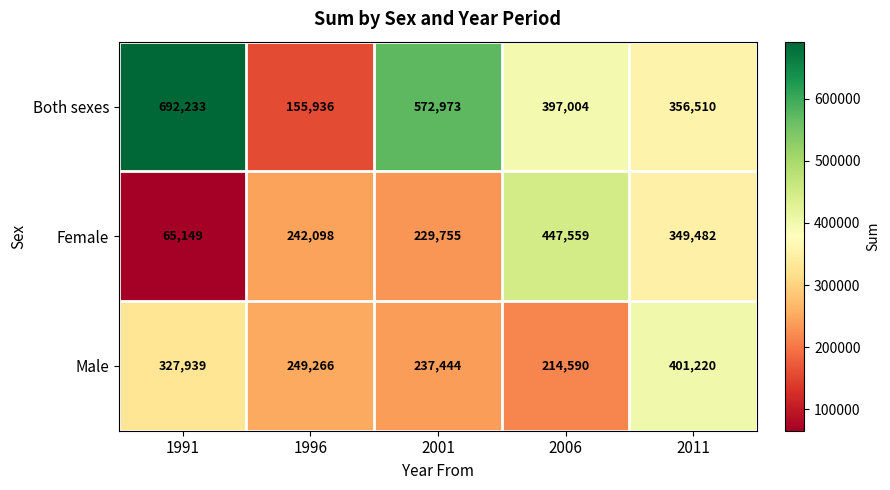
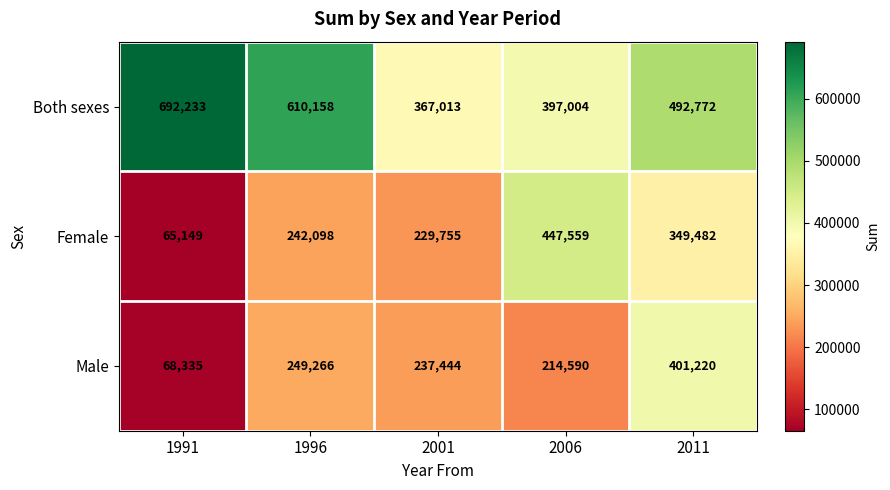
Both sexes, 1996: 155,936 -> 610,158
Both sexes, 2001: 572,973 -> 367,013
Both sexes, 2011: 356,510 -> 492,772
Male, 1991: 327,939 -> 68,335
